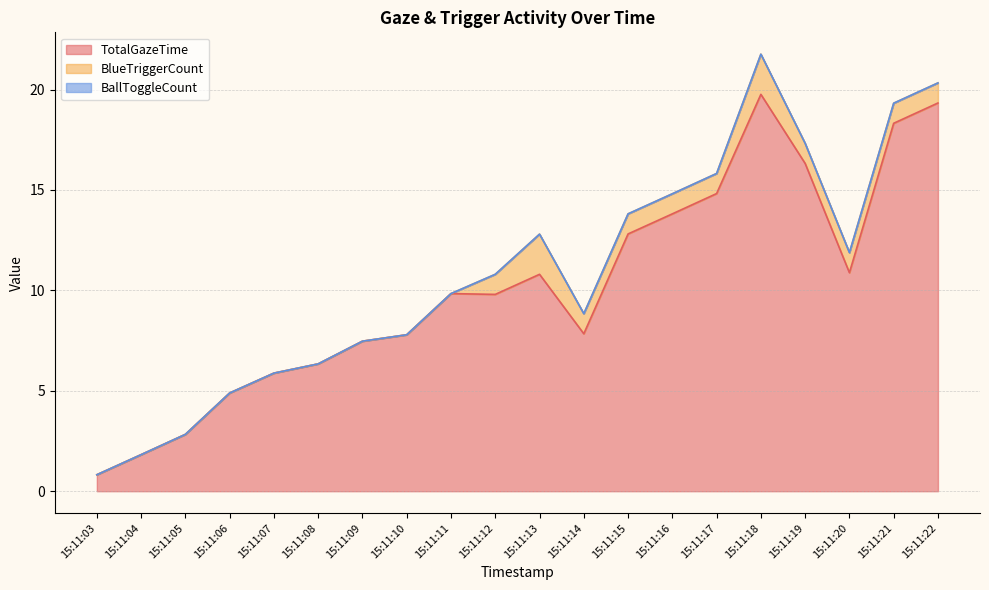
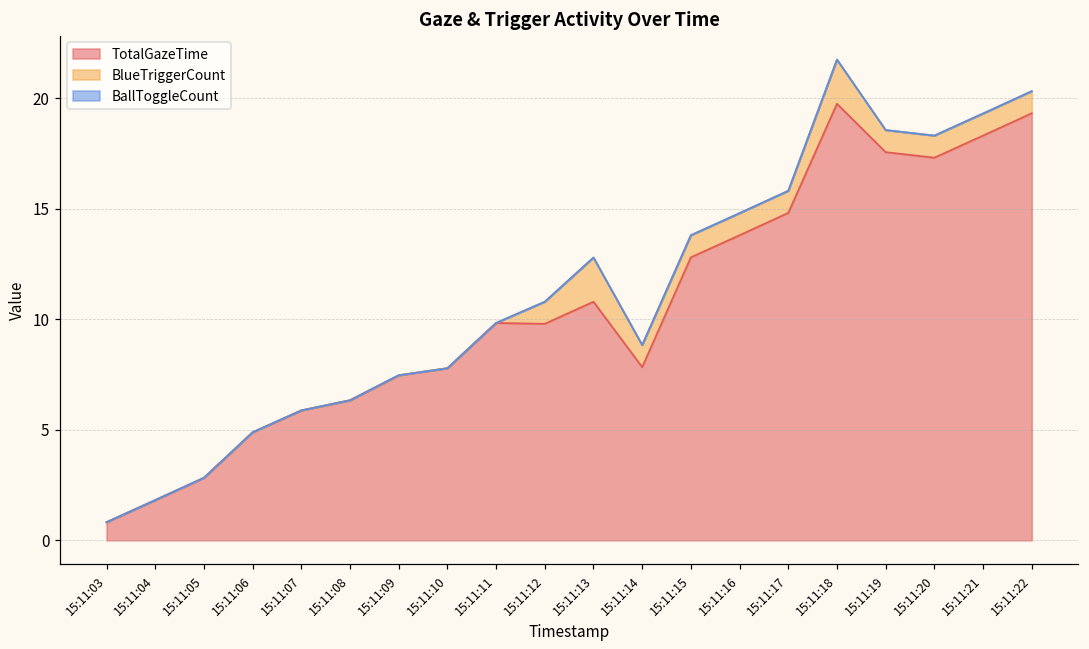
TotalGazeTime, 15:11:19: 16.3 -> 17.6
TotalGazeTime, 15:11:20: 10.9 -> 17.3
